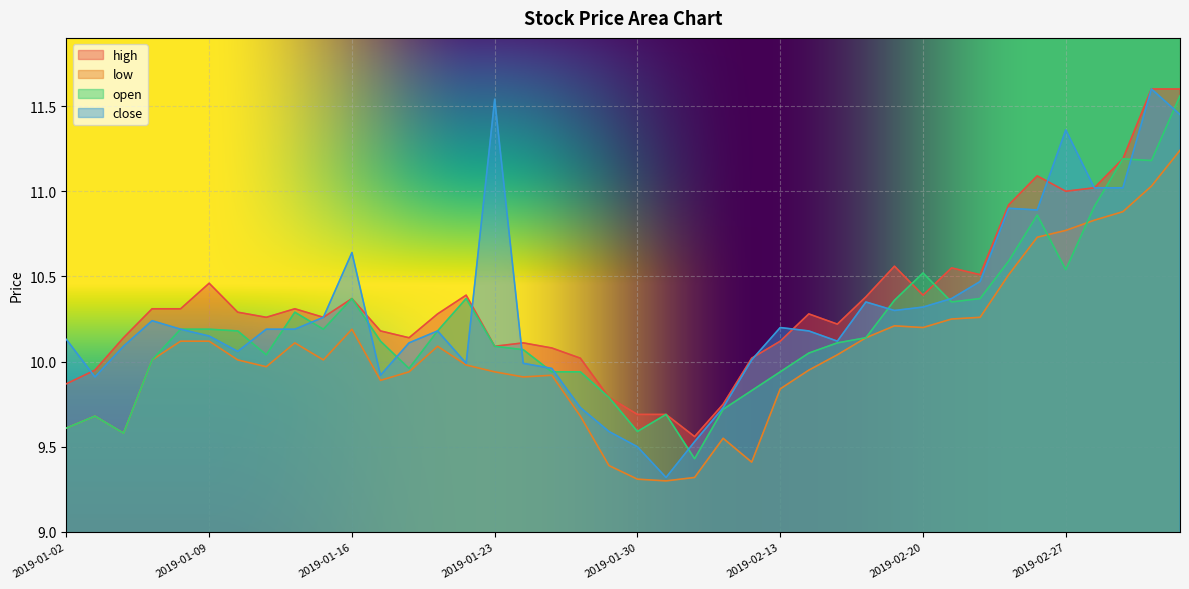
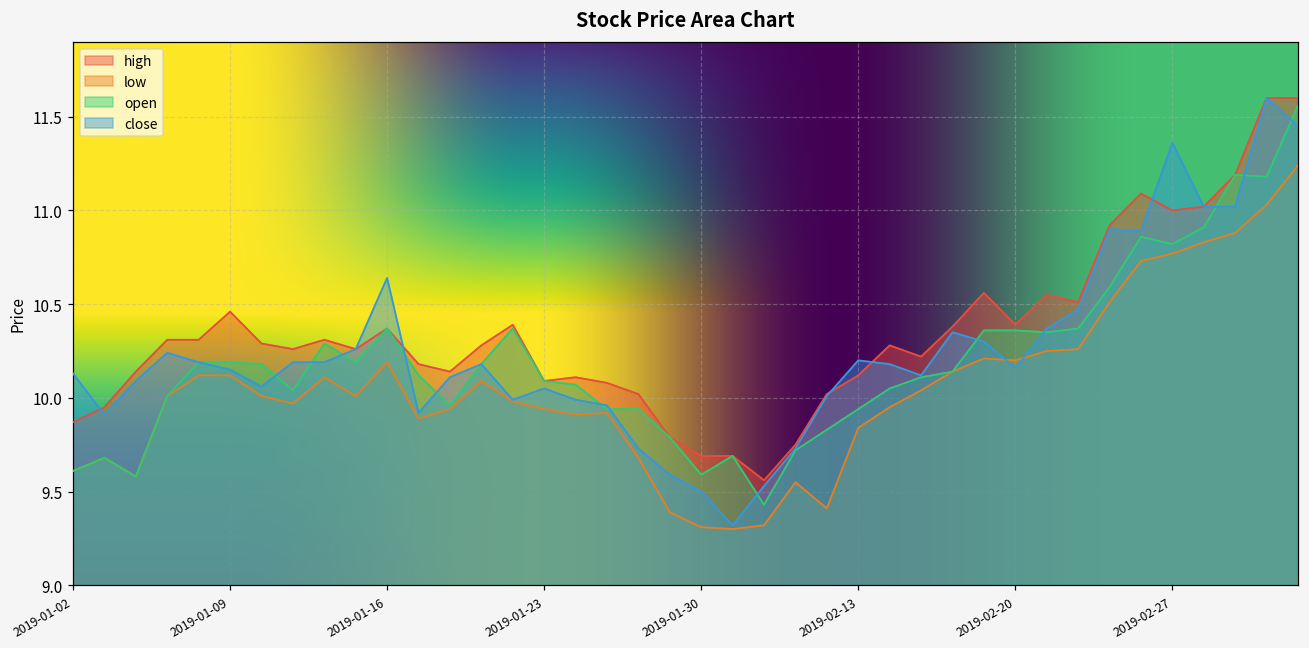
close, 2019-01-23: 11.54 -> 10.05
open, 2019-02-20: 10.52 -> 10.36
close, 2019-02-20: 10.32 -> 10.16
open, 2019-02-27: 10.54 -> 10.82
